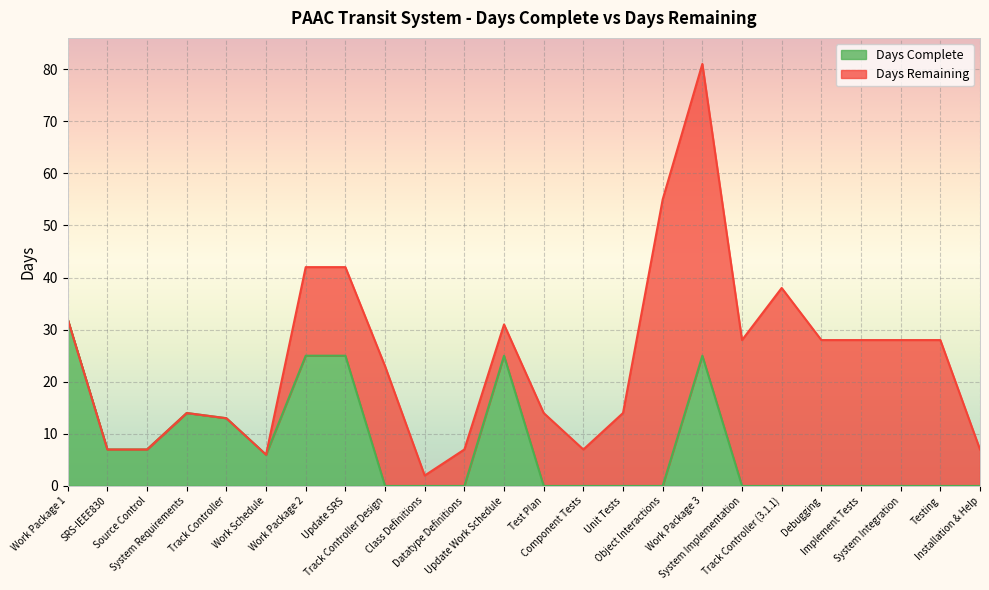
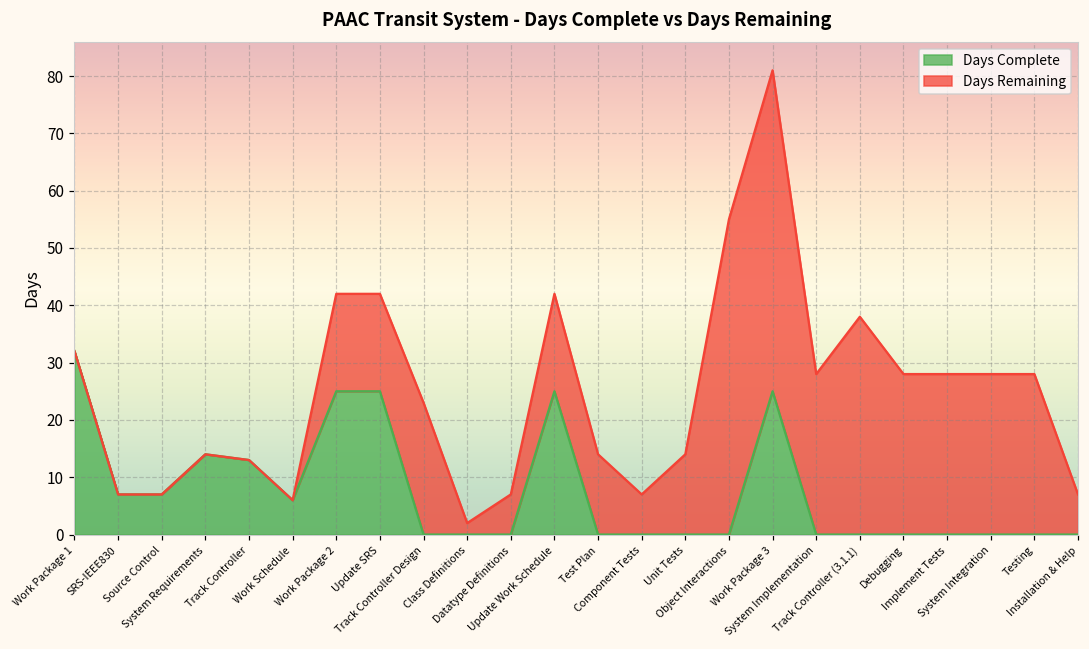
Days Remaining, Update Work Schedule: 6 -> 17
